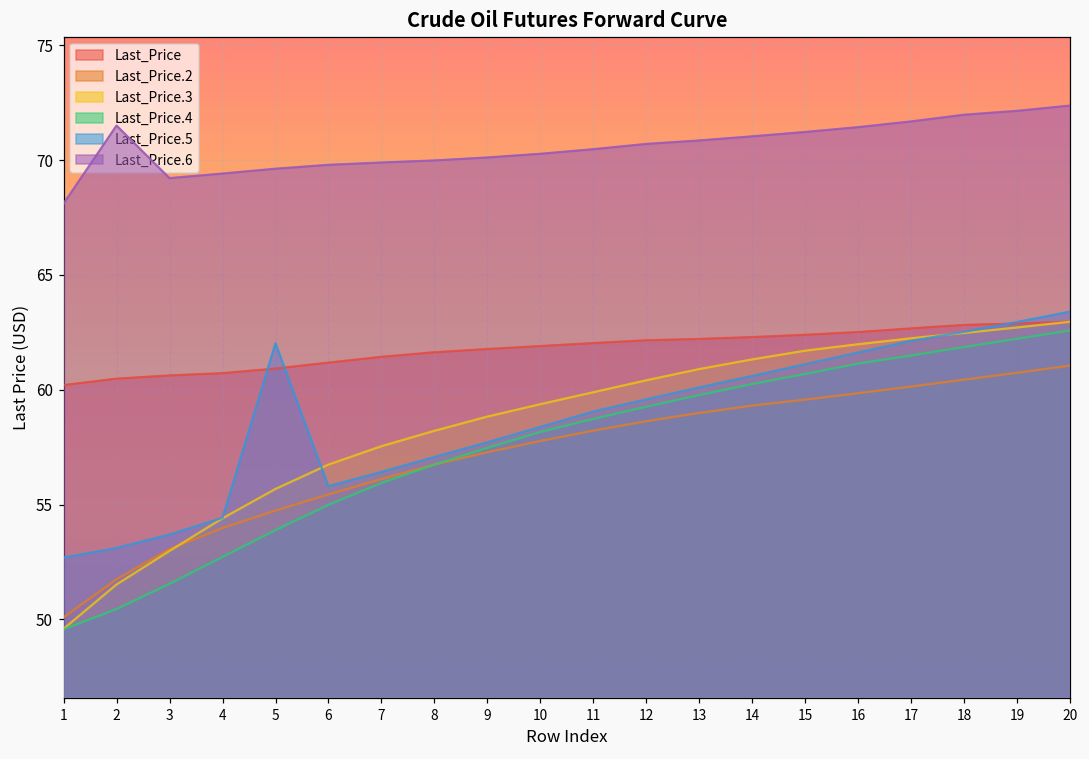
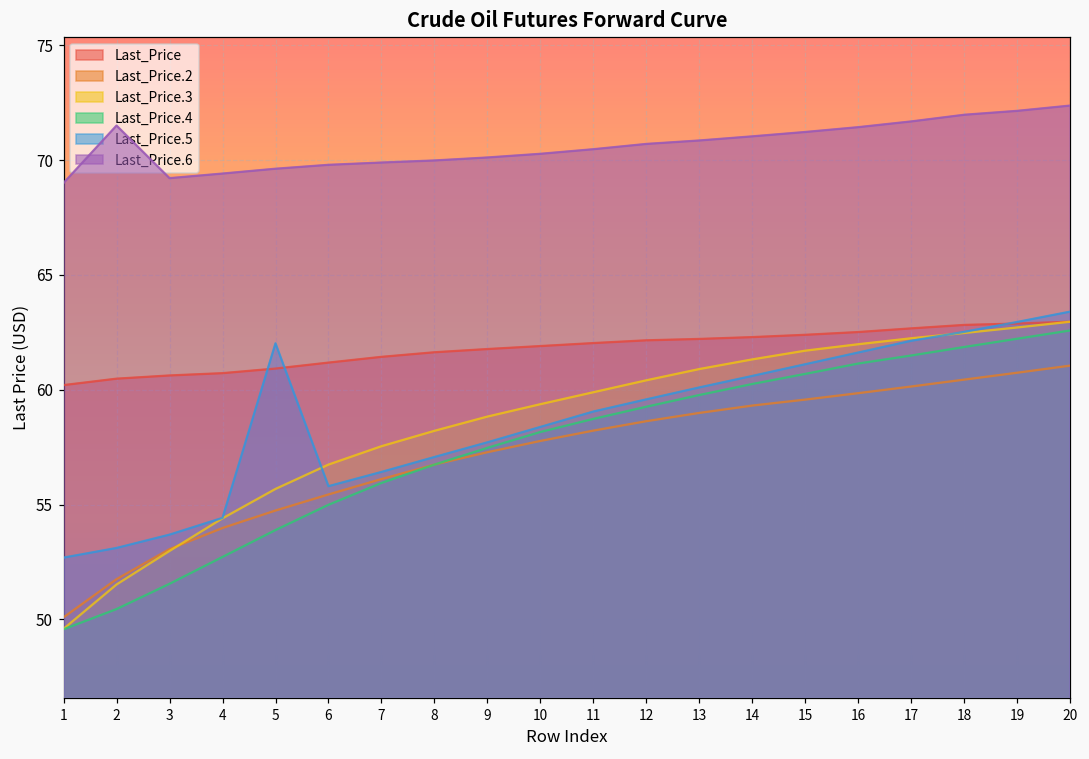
Last_Price.6, 1: 68.1 -> 69.0
